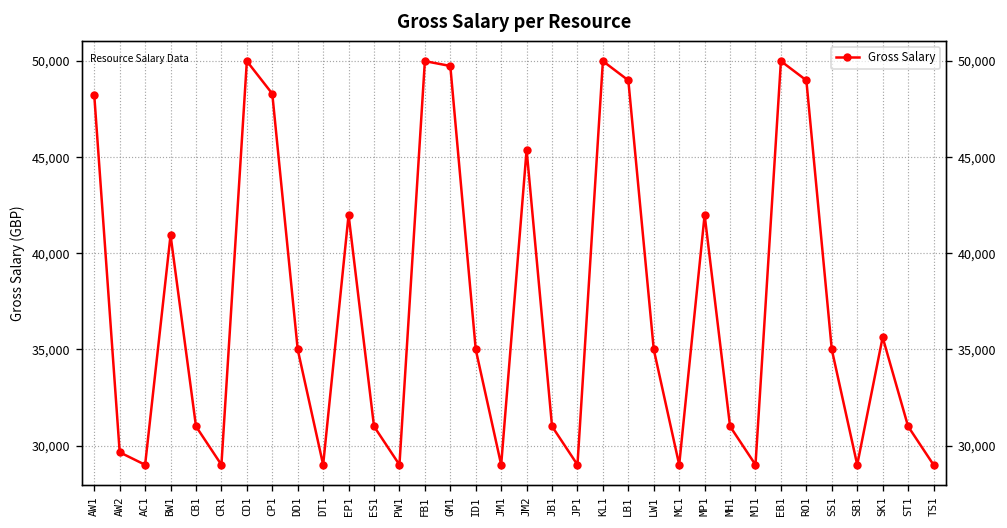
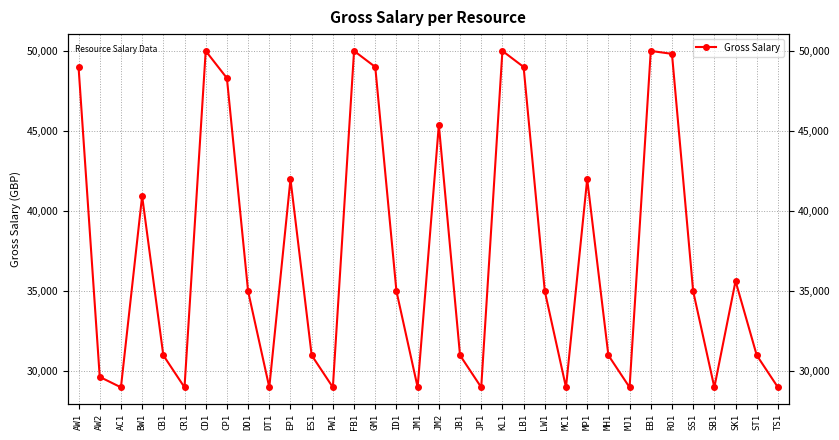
AW1: 48,200 -> 49,000
GM1: 49,700 -> 49,000
RO1: 49,000 -> 49,800
